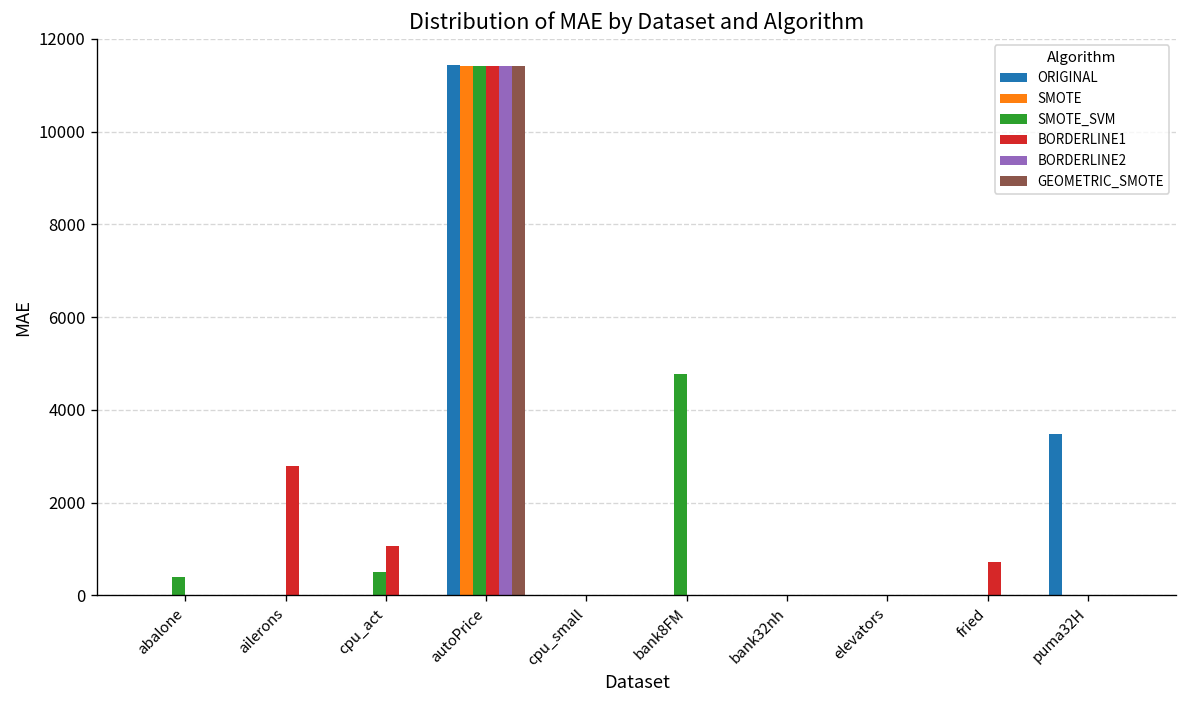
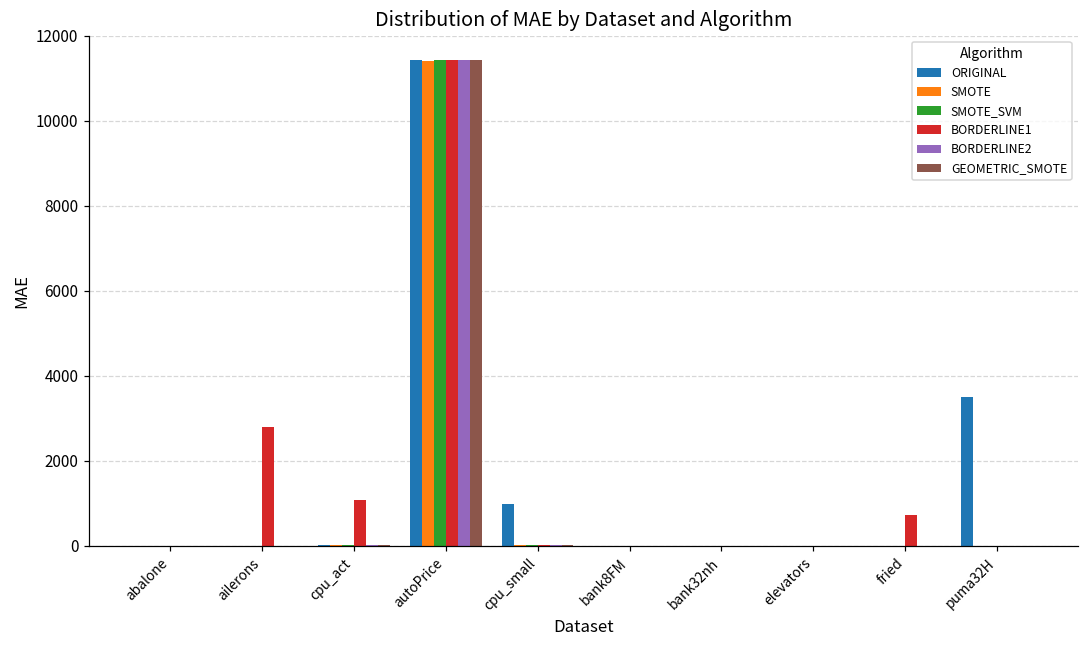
SMOTE_SVM, abalone: 400 -> 0
SMOTE_SVM, cpu_act: 500 -> 0
ORIGINAL, cpu_small: 0 -> 1000
SMOTE_SVM, bank8FM: 4800 -> 0
